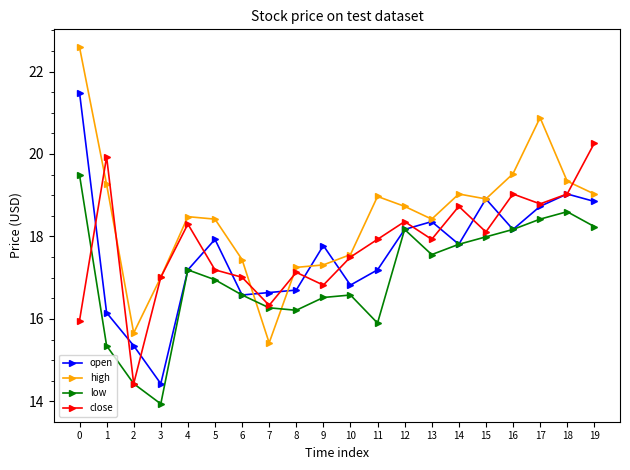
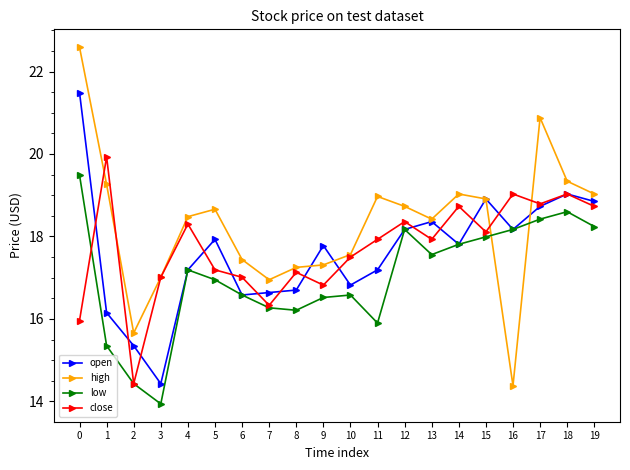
high, 5: 18.4 -> 18.7
high, 7: 15.4 -> 17.0
high, 16: 19.5 -> 14.4
close, 19: 20.3 -> 18.7
